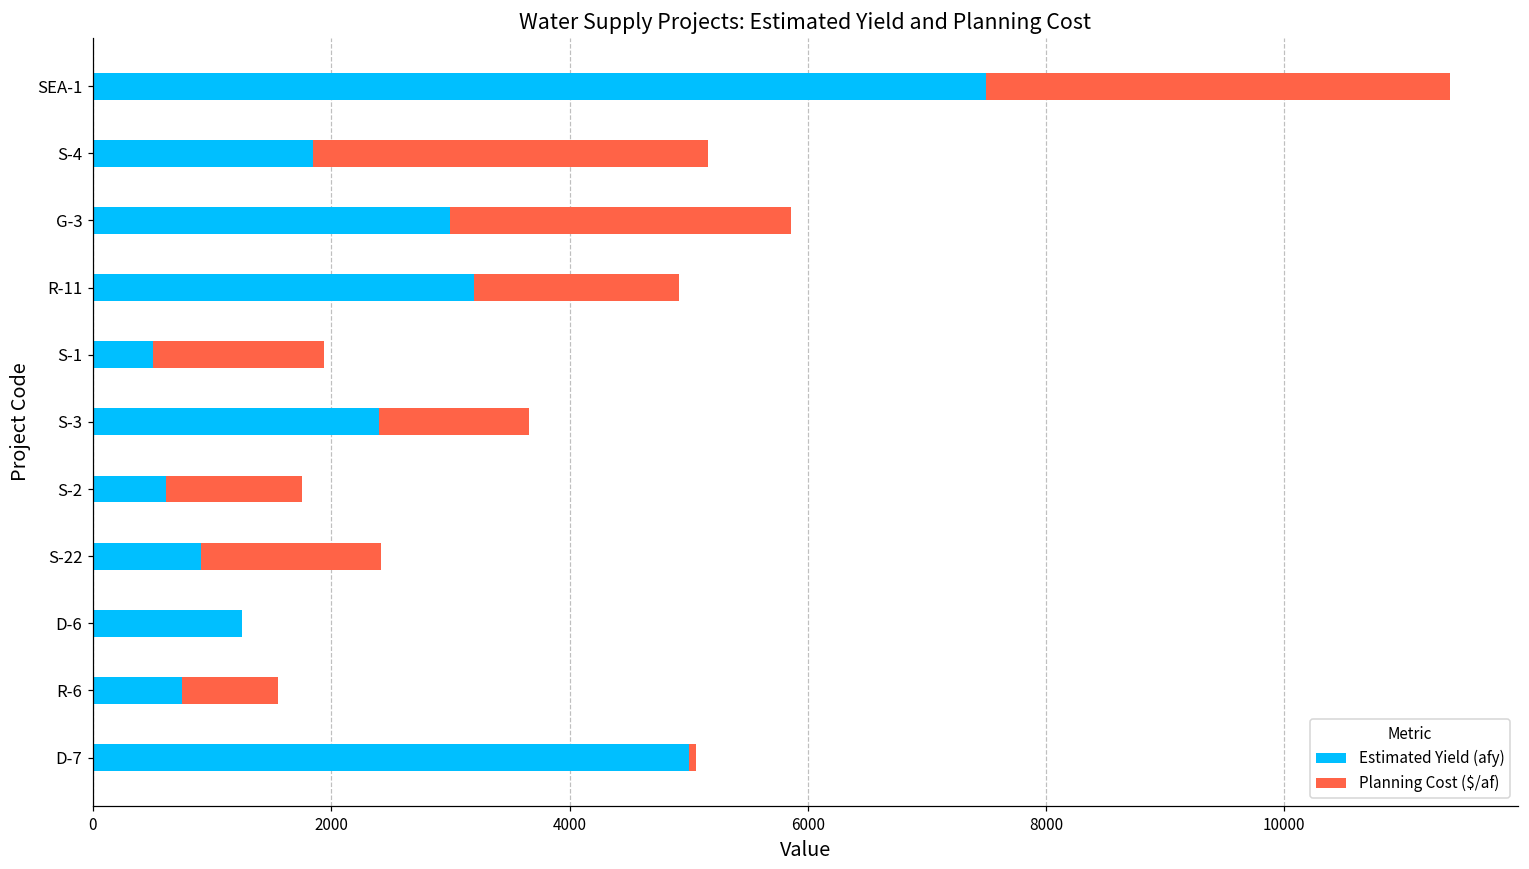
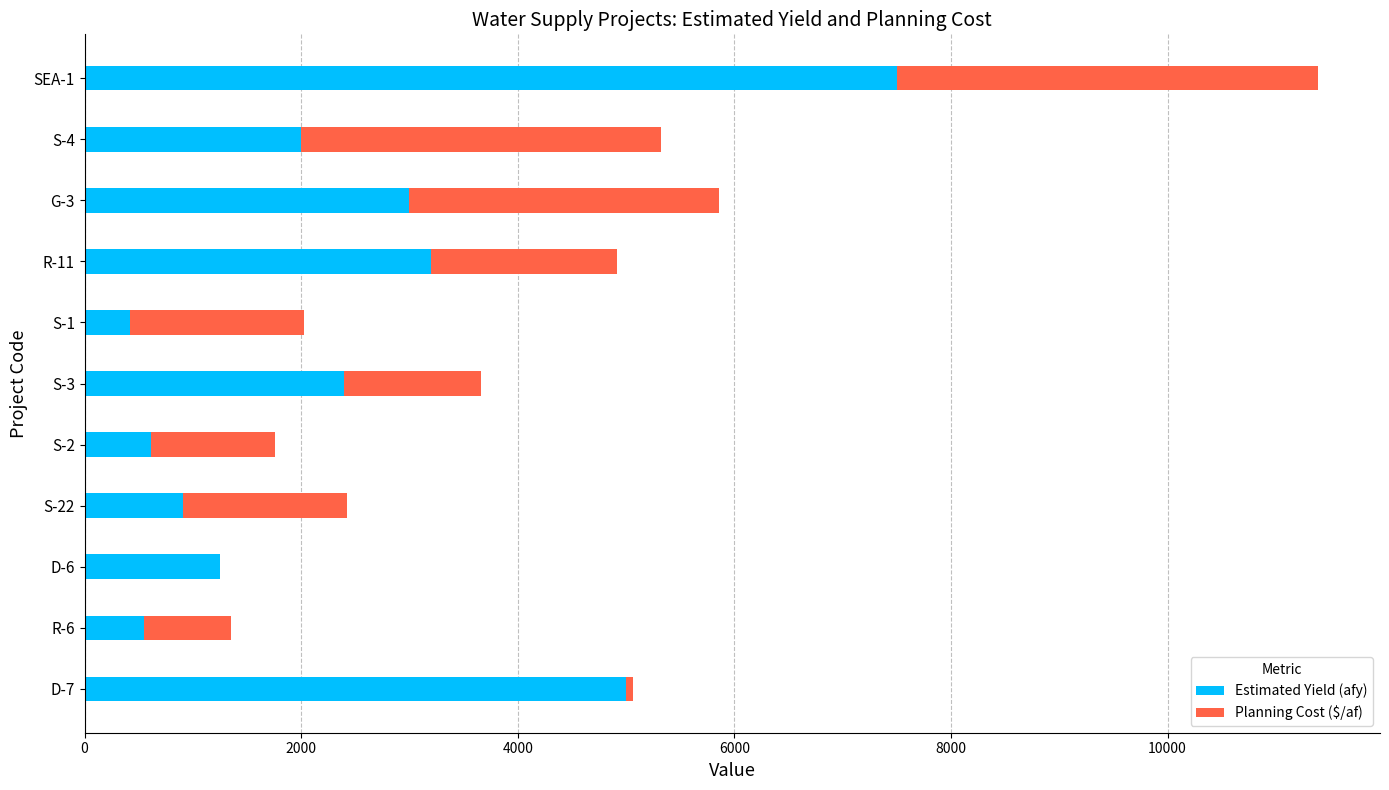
Estimated Yield (afy), S-4: 1840 -> 2000
Estimated Yield (afy), S-1: 500 -> 420
Planning Cost ($/af), S-1: 1440 -> 1600
Estimated Yield (afy), R-6: 750 -> 550
